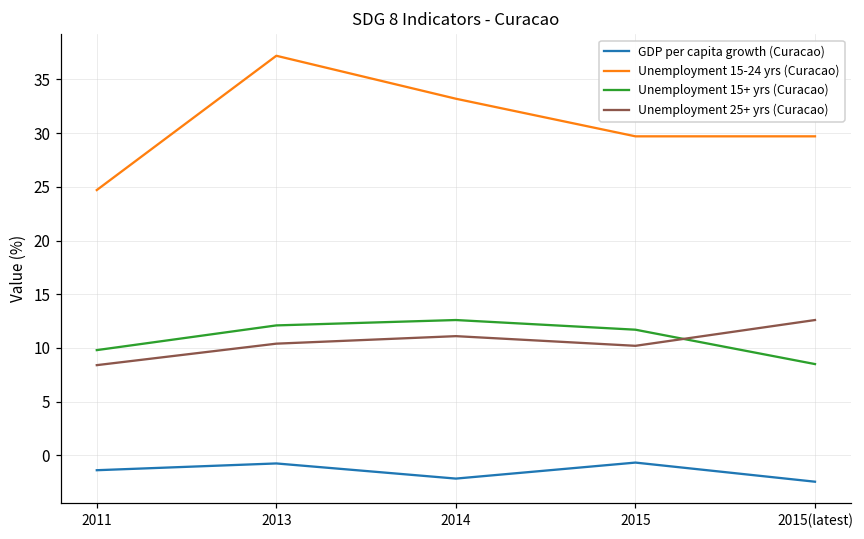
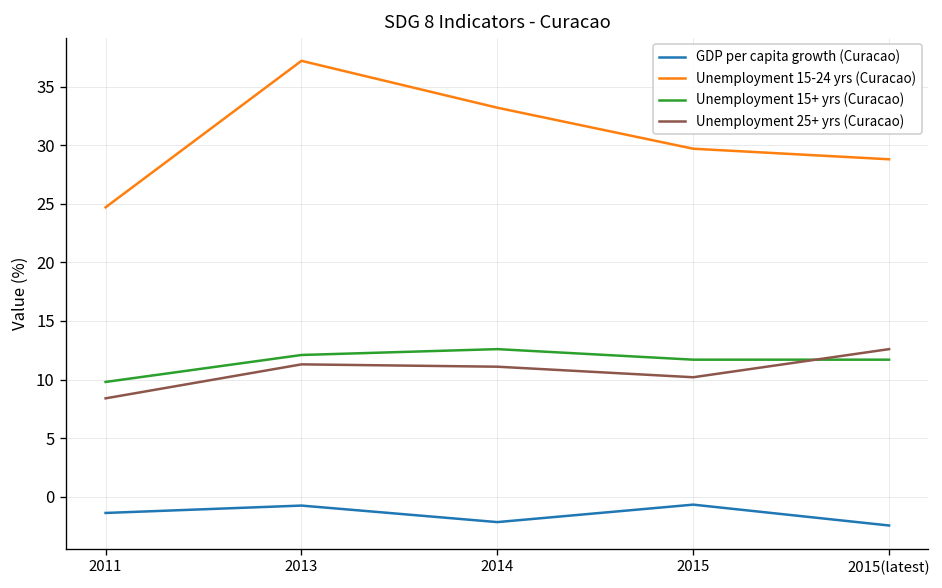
Unemployment 25+ yrs (Curacao), 2013: 10 -> 11
Unemployment 15-24 yrs (Curacao), 2015(latest): 30 -> 29
Unemployment 15+ yrs (Curacao), 2015(latest): 9 -> 12
